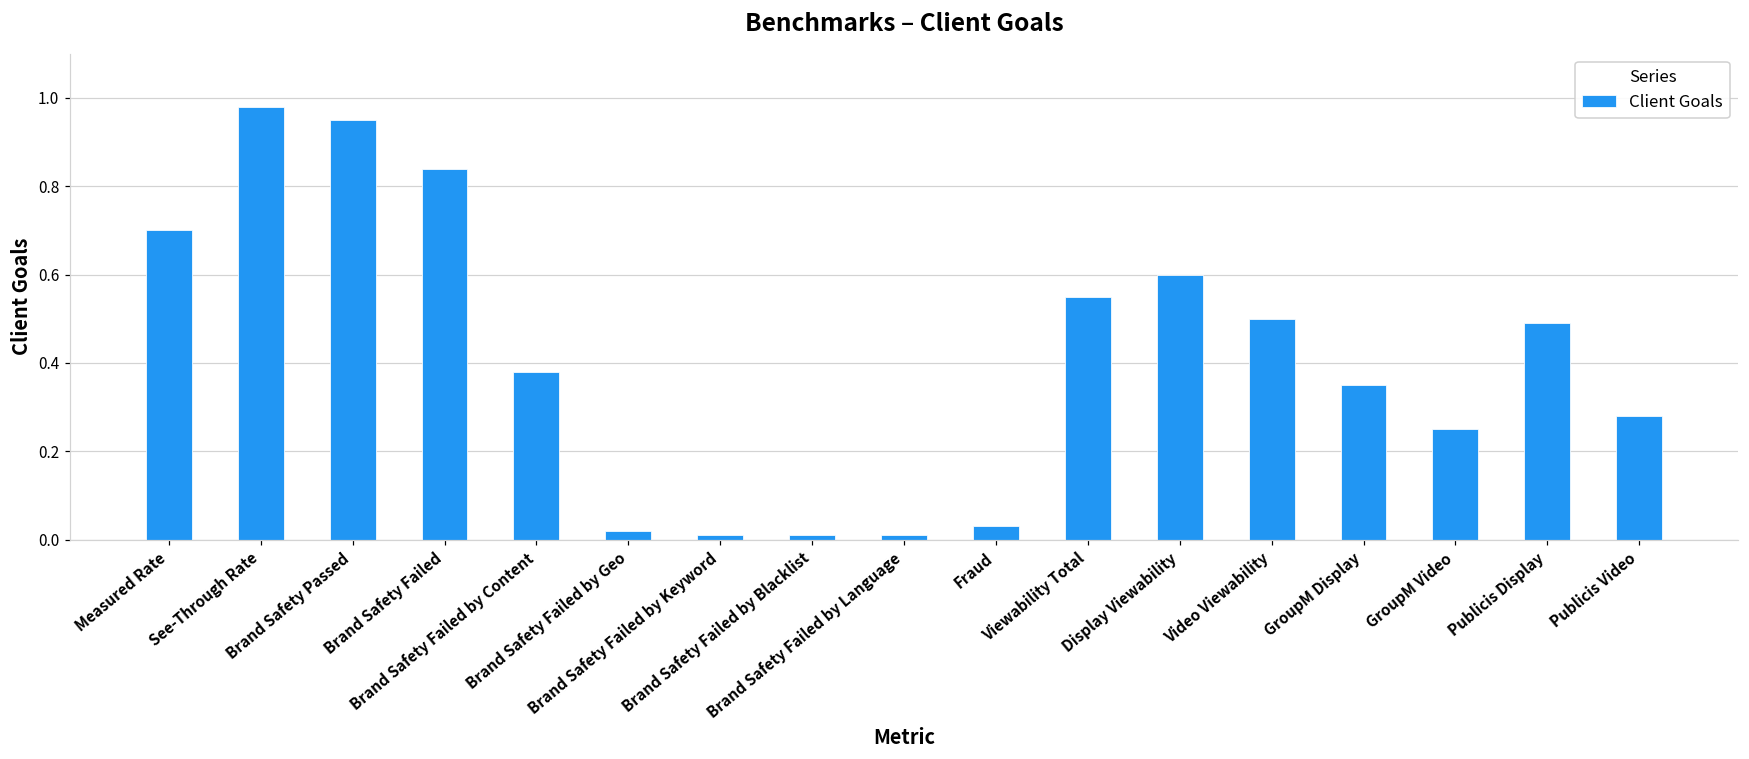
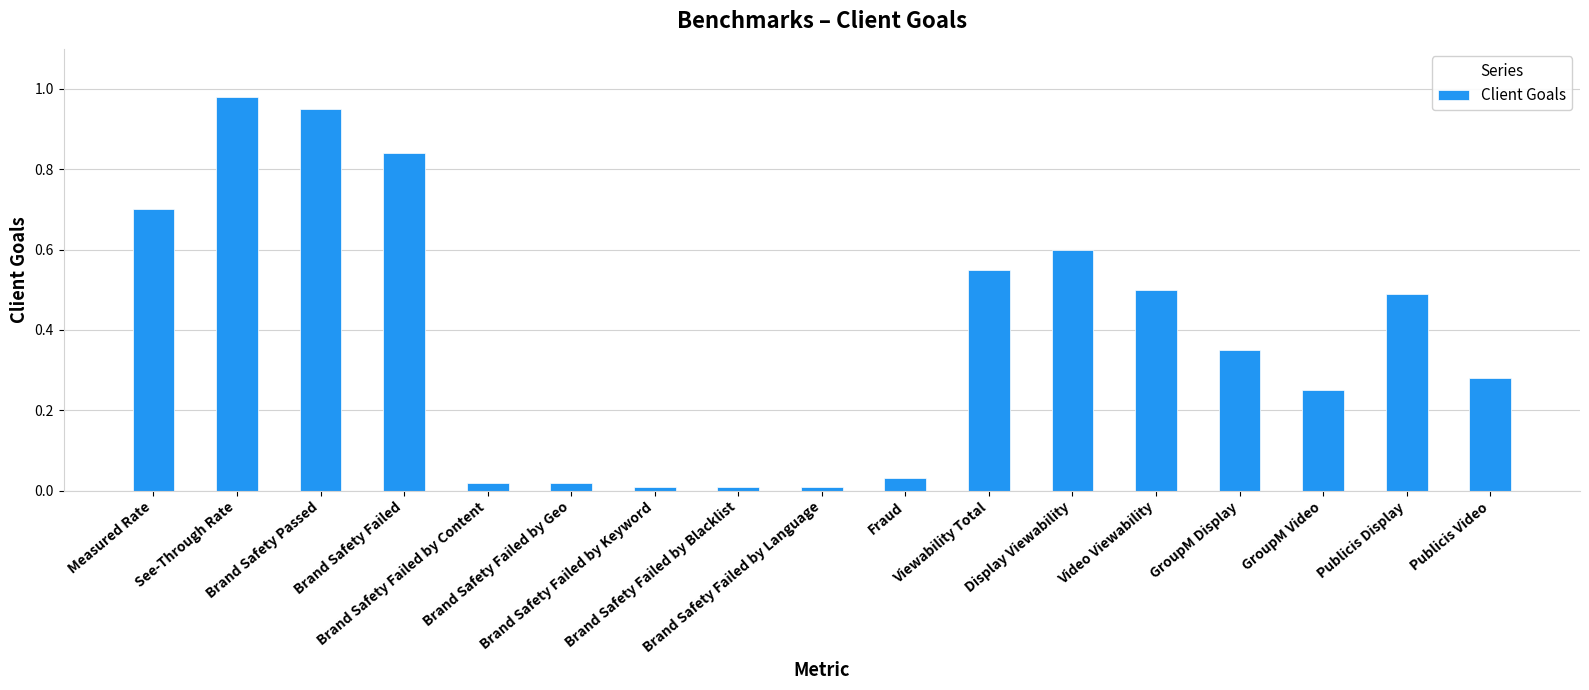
Brand Safety Failed by Content: 0.38 -> 0.02
